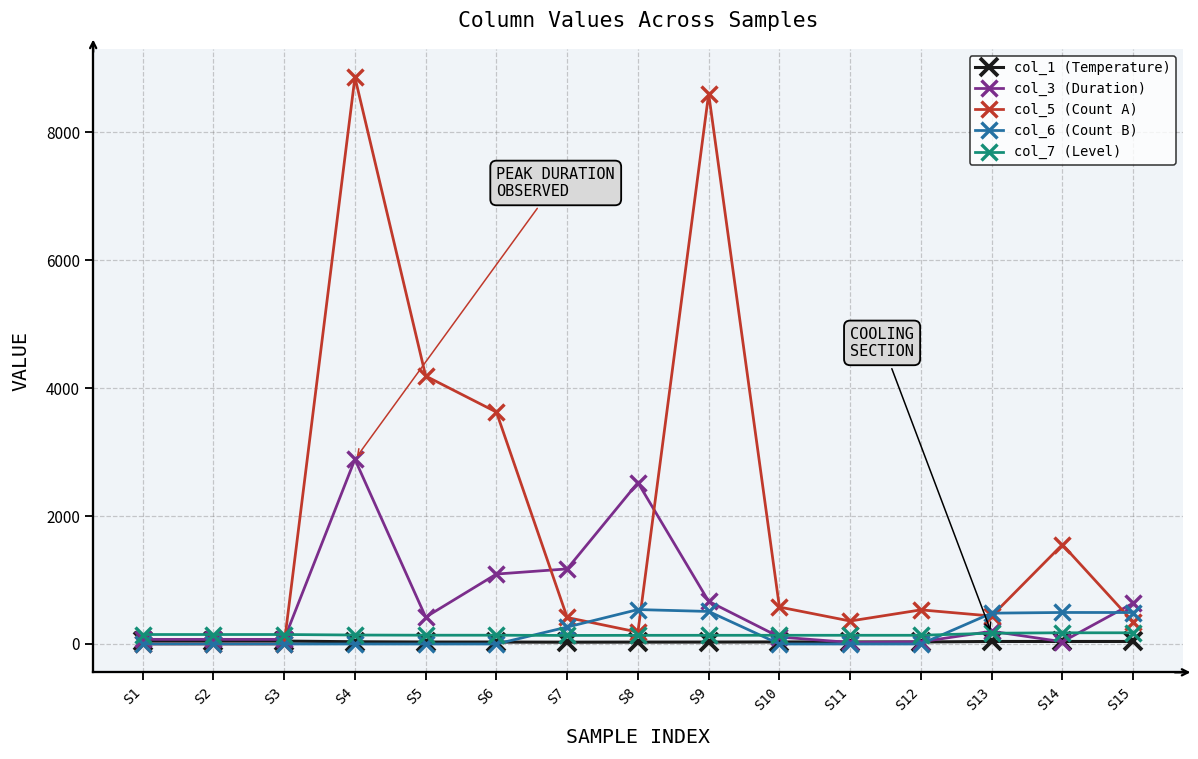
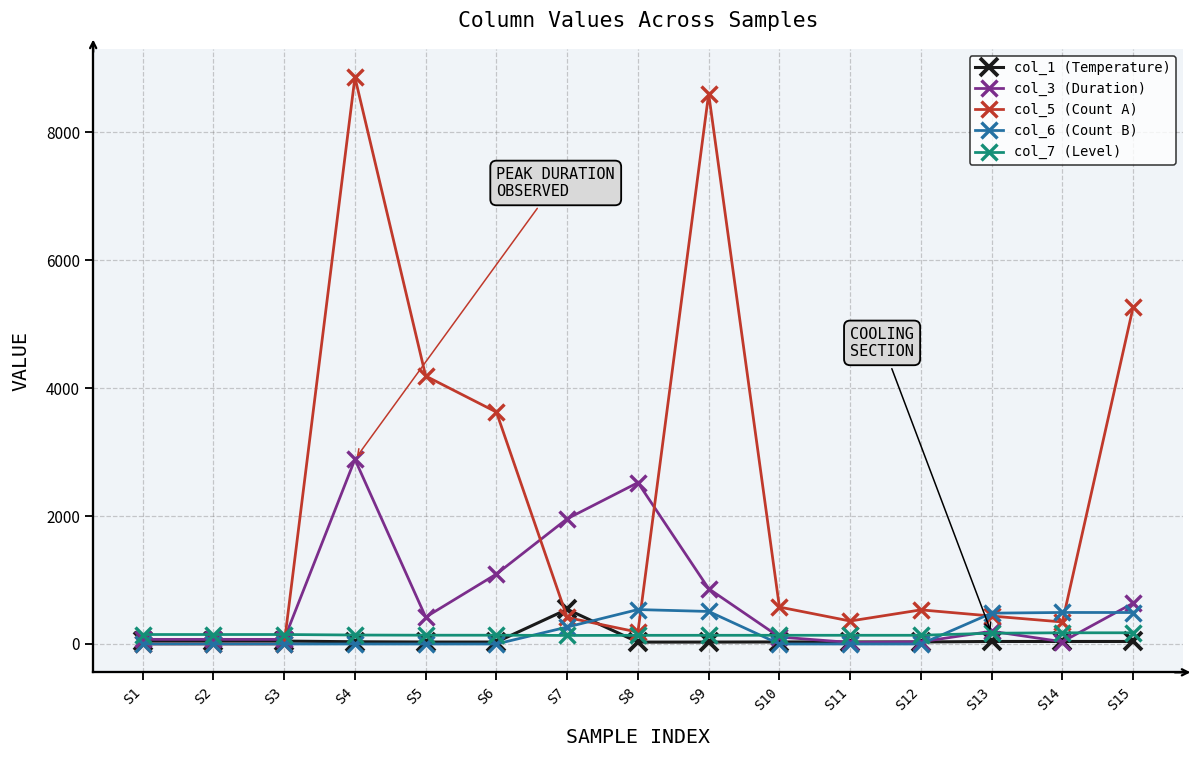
col_1 (Temperature), S7: 0 -> 500
col_3 (Duration), S7: 1200 -> 2000
col_3 (Duration), S9: 700 -> 900
col_5 (Count A), S14: 1600 -> 300
col_5 (Count A), S15: 300 -> 5300
